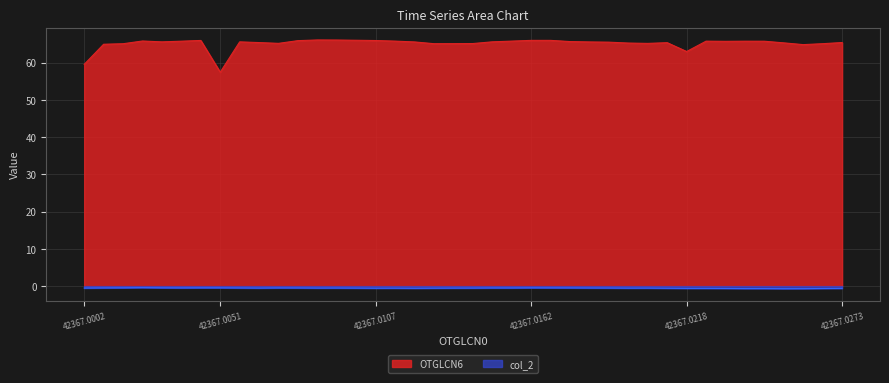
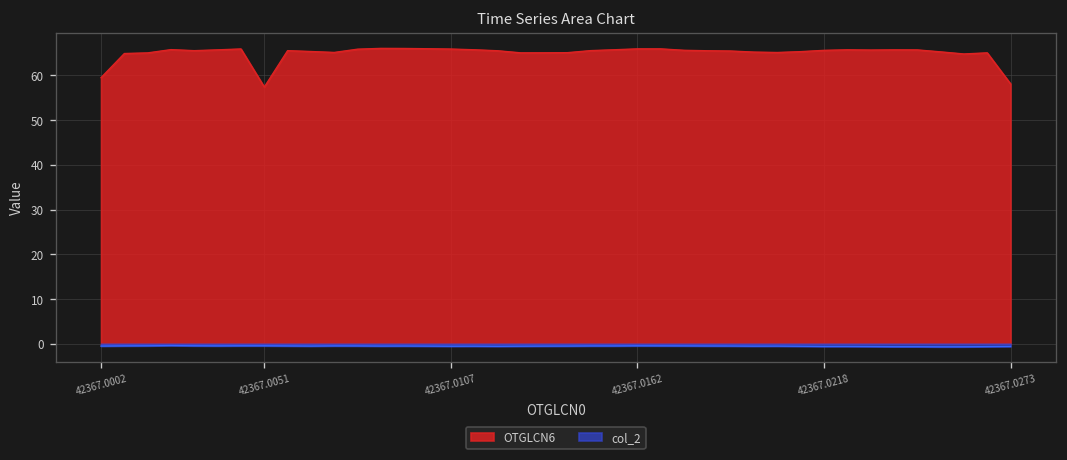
OTGLCN6, 42367.0218: 63 -> 66
OTGLCN6, 42367.0273: 65 -> 58
